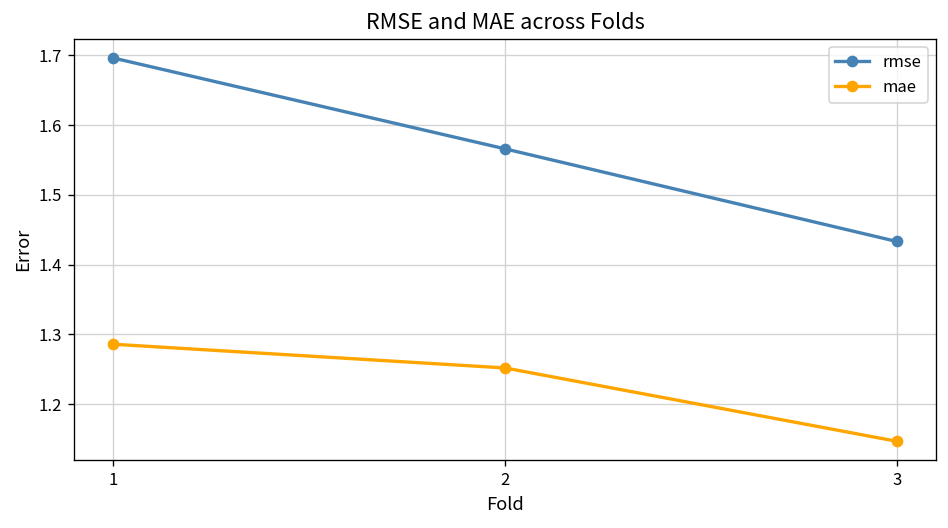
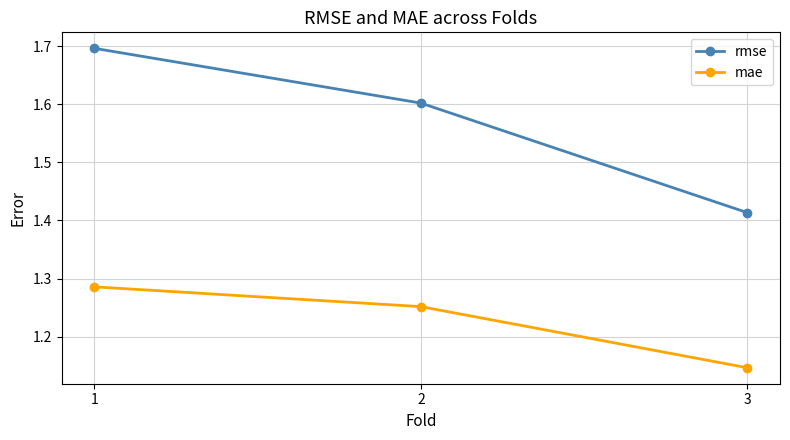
rmse, 2: 1.57 -> 1.60
rmse, 3: 1.43 -> 1.41
